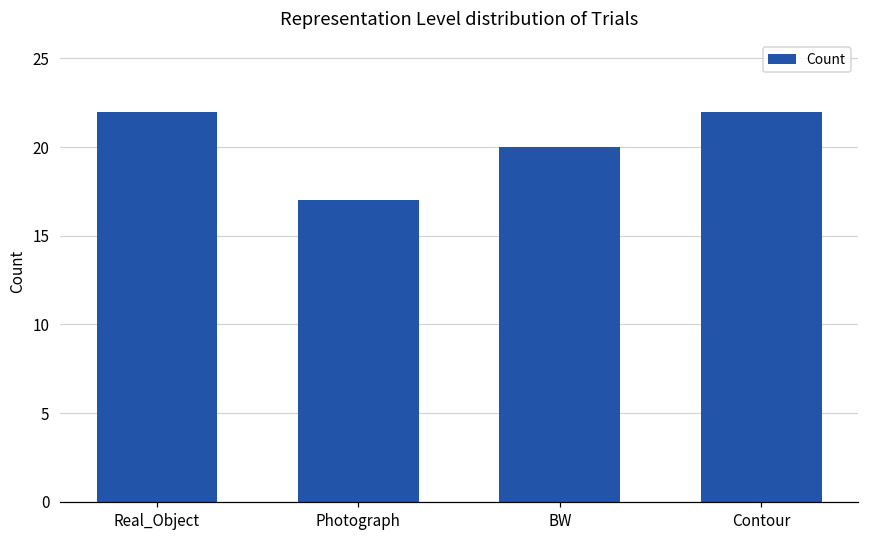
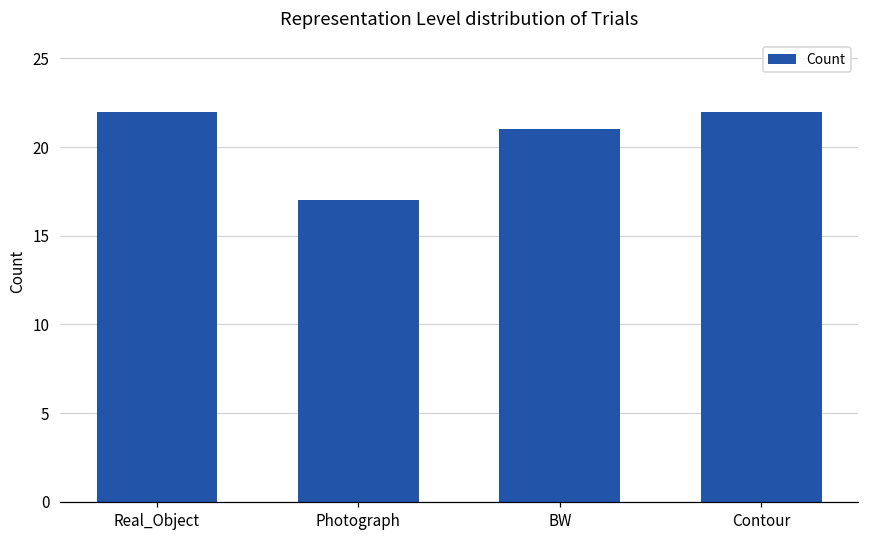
BW: 20 -> 21
